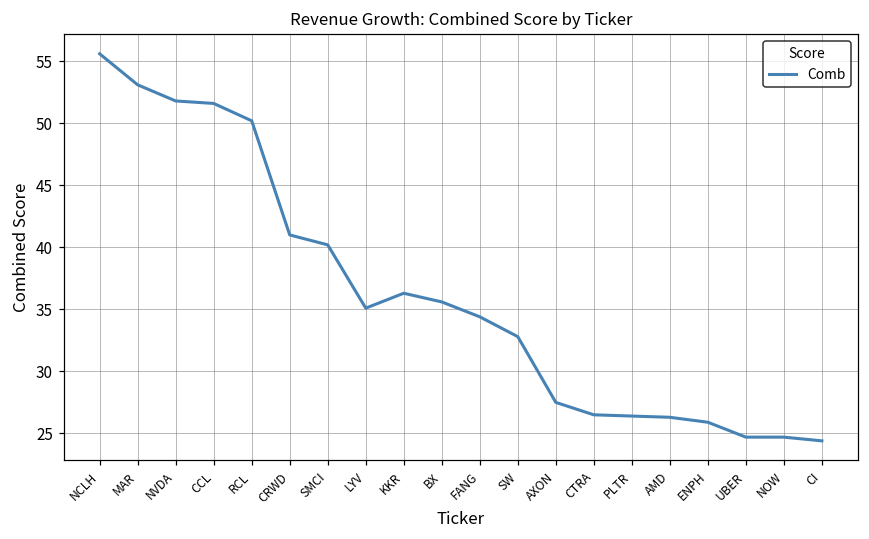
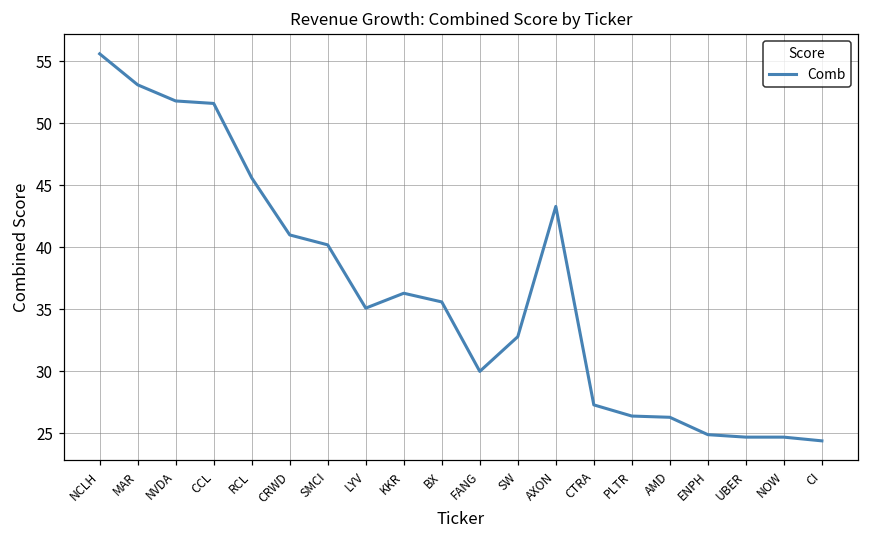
RCL: 50.2 -> 45.6
FANG: 34.4 -> 30.0
AXON: 27.5 -> 43.3
CTRA: 26.5 -> 27.3
ENPH: 25.9 -> 24.9
